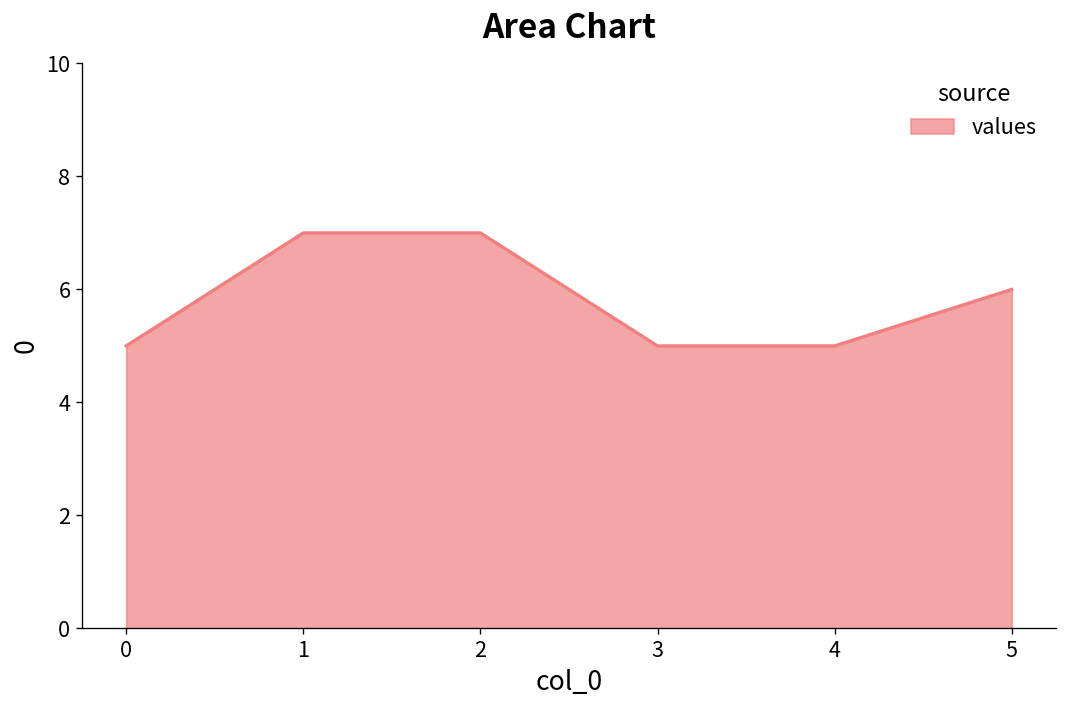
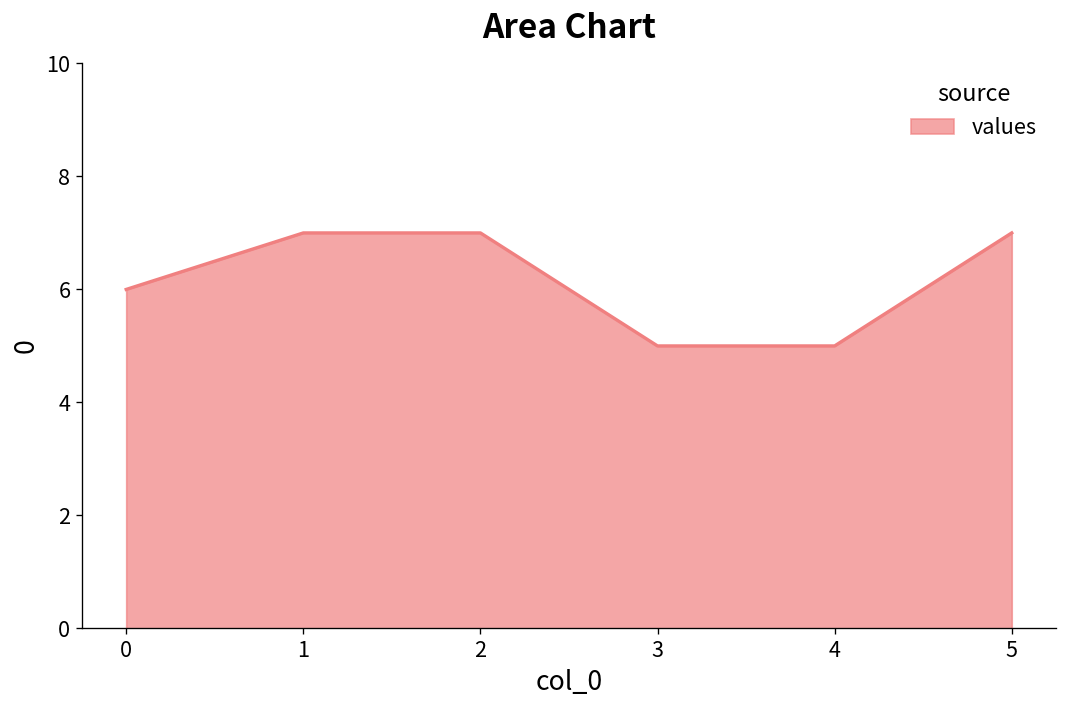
0: 5 -> 6
5: 6 -> 7
